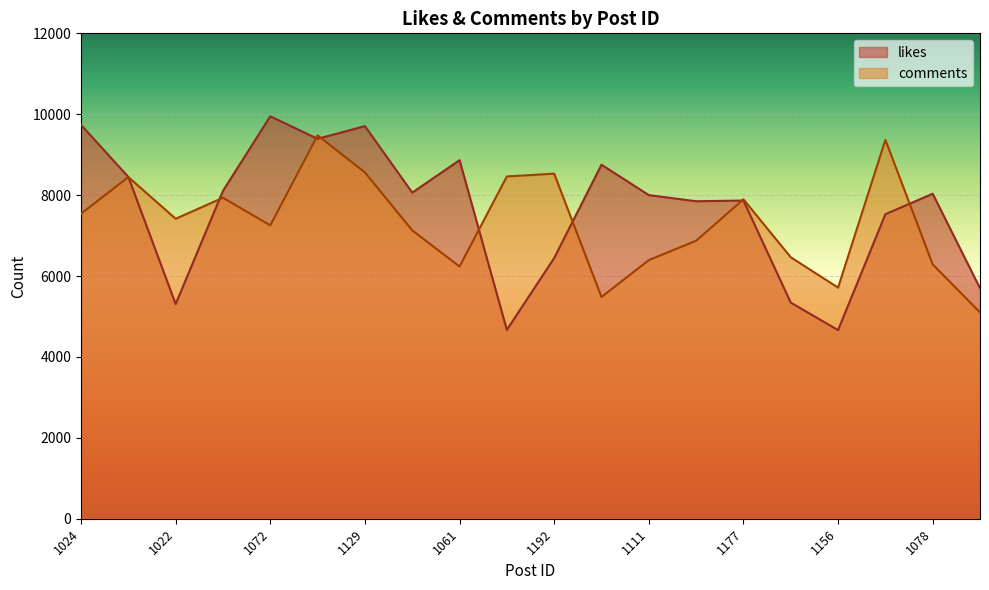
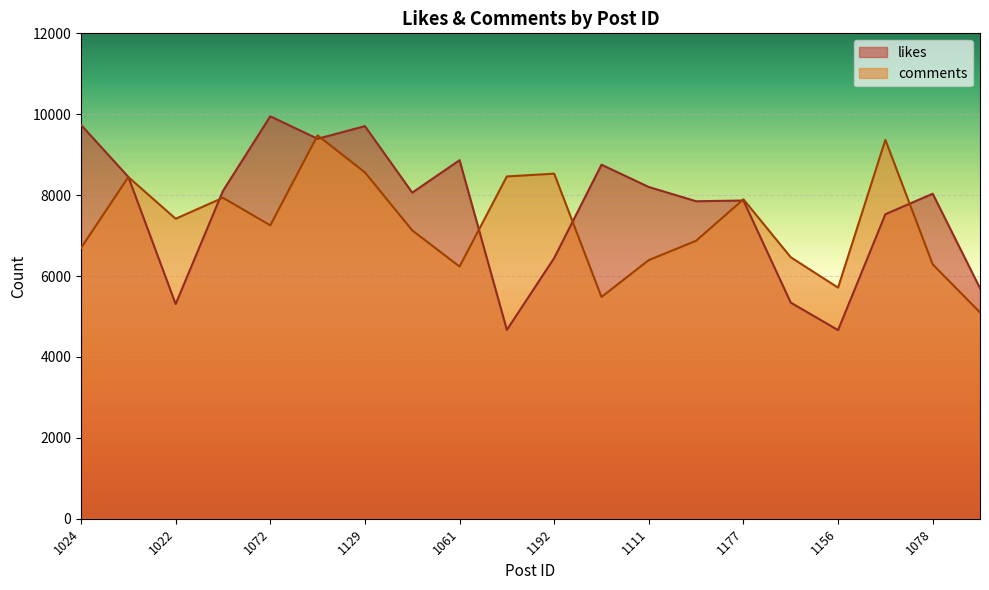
comments, 1024: 7500 -> 6700
likes, 1111: 8000 -> 8200
